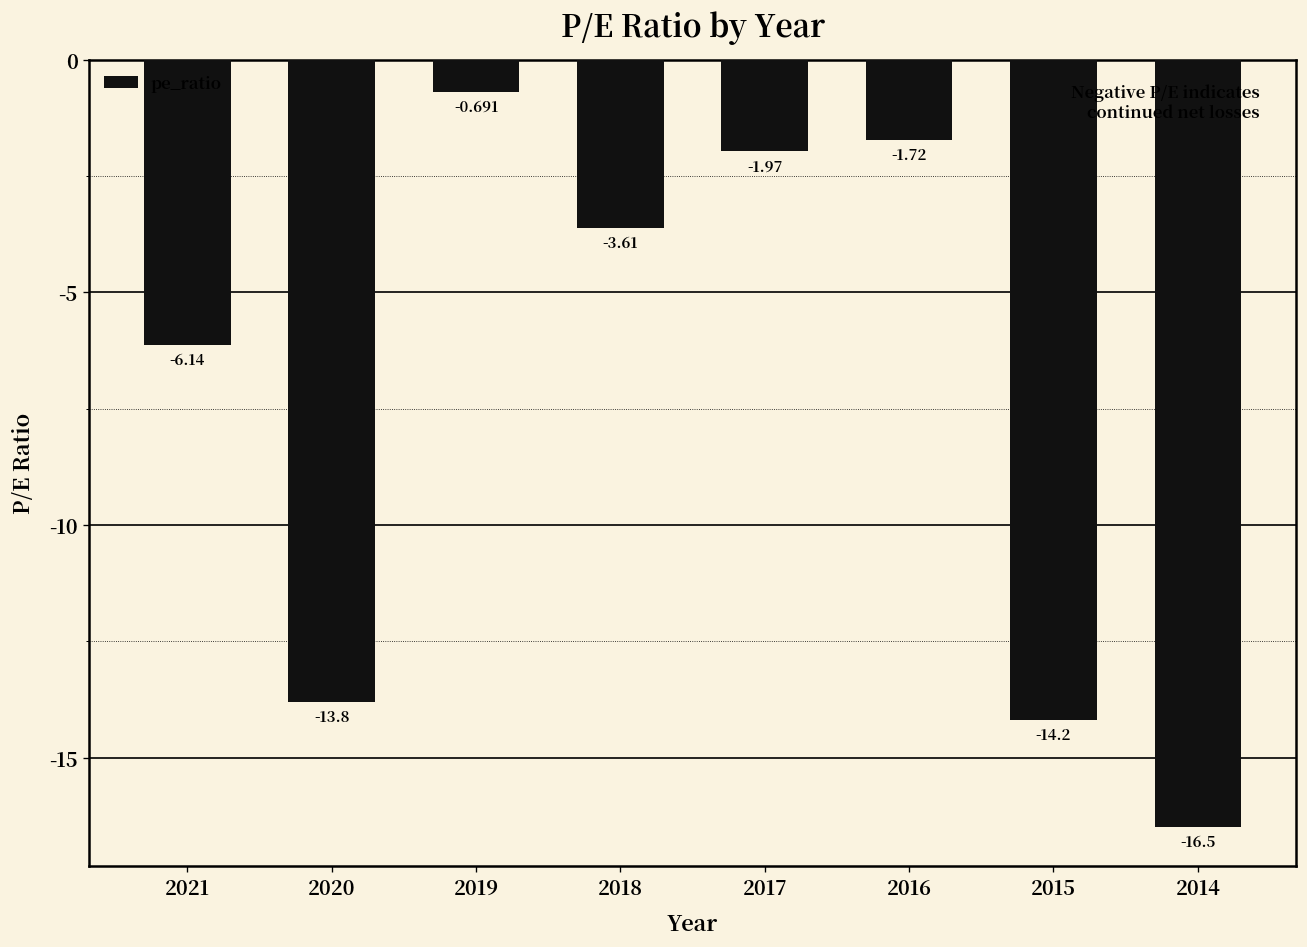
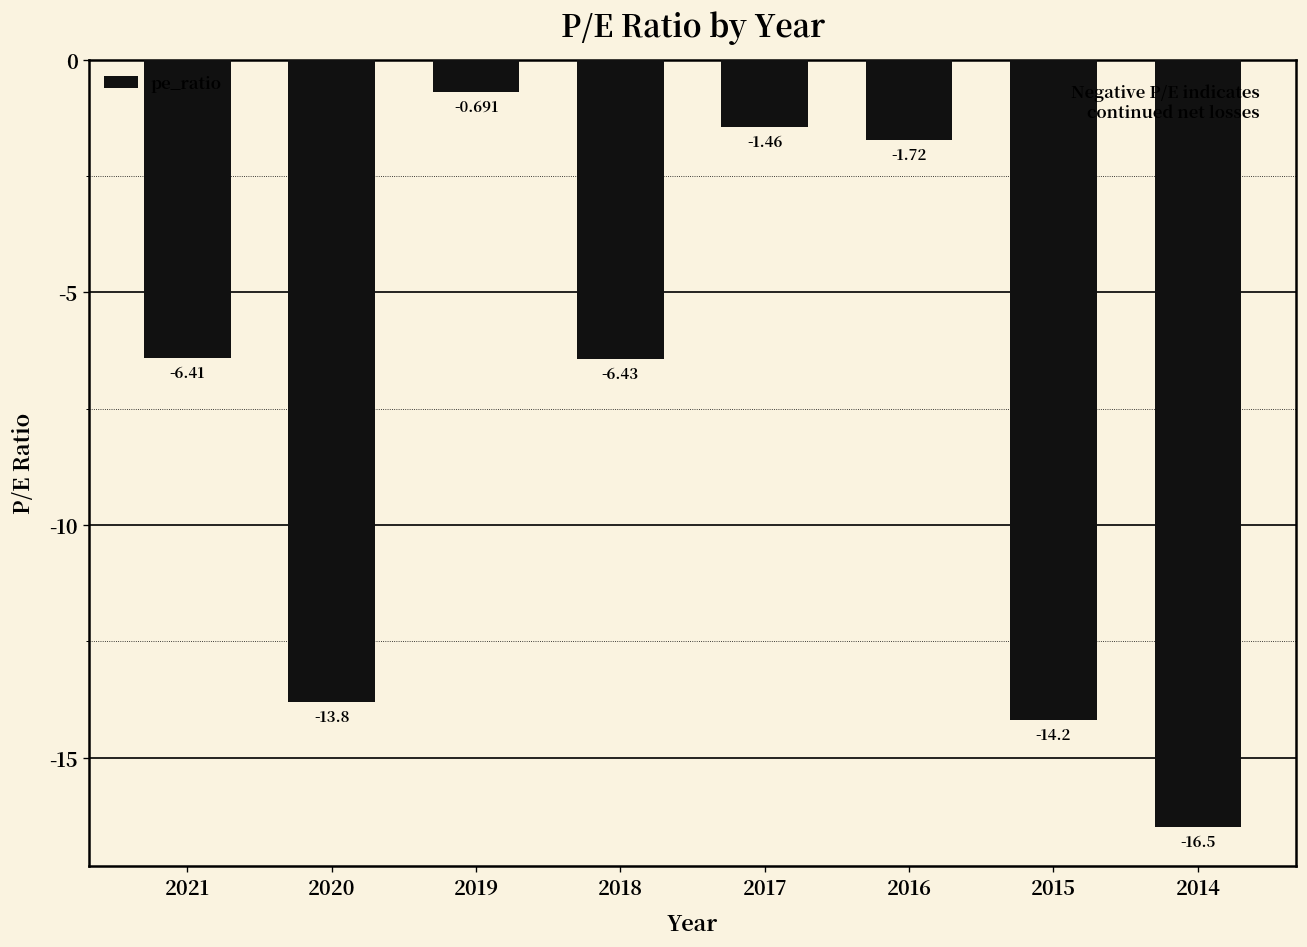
2021: -6.14 -> -6.41
2018: -3.61 -> -6.43
2017: -1.97 -> -1.46
